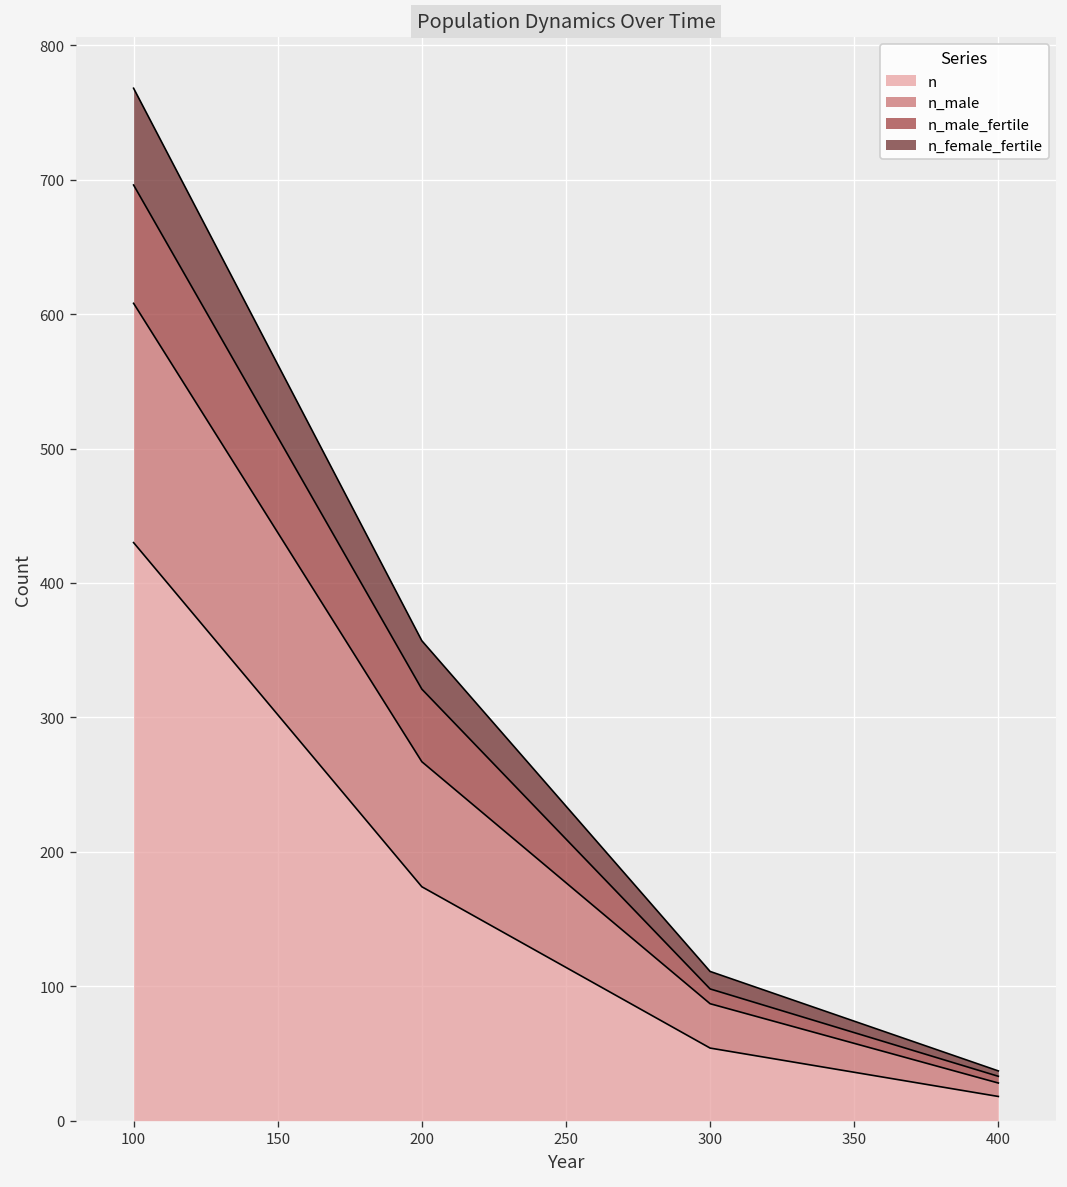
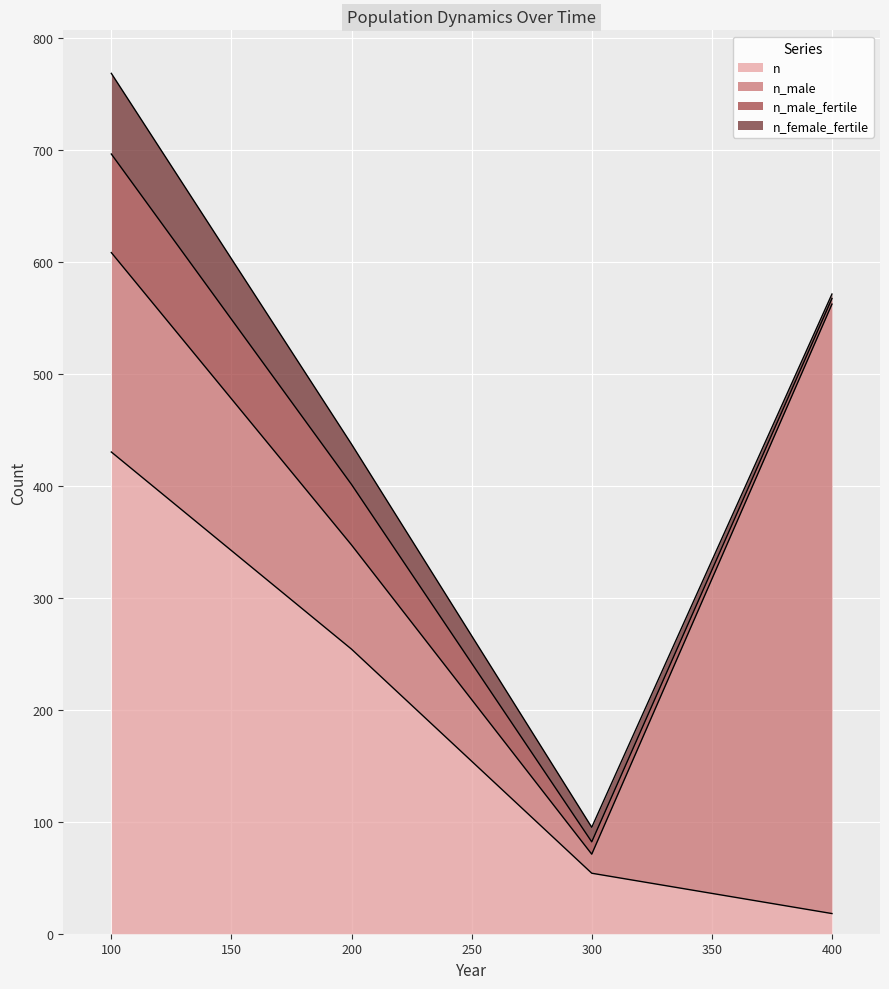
n, 200: 174 -> 254
n_male, 300: 33 -> 17
n_male, 400: 10 -> 544
